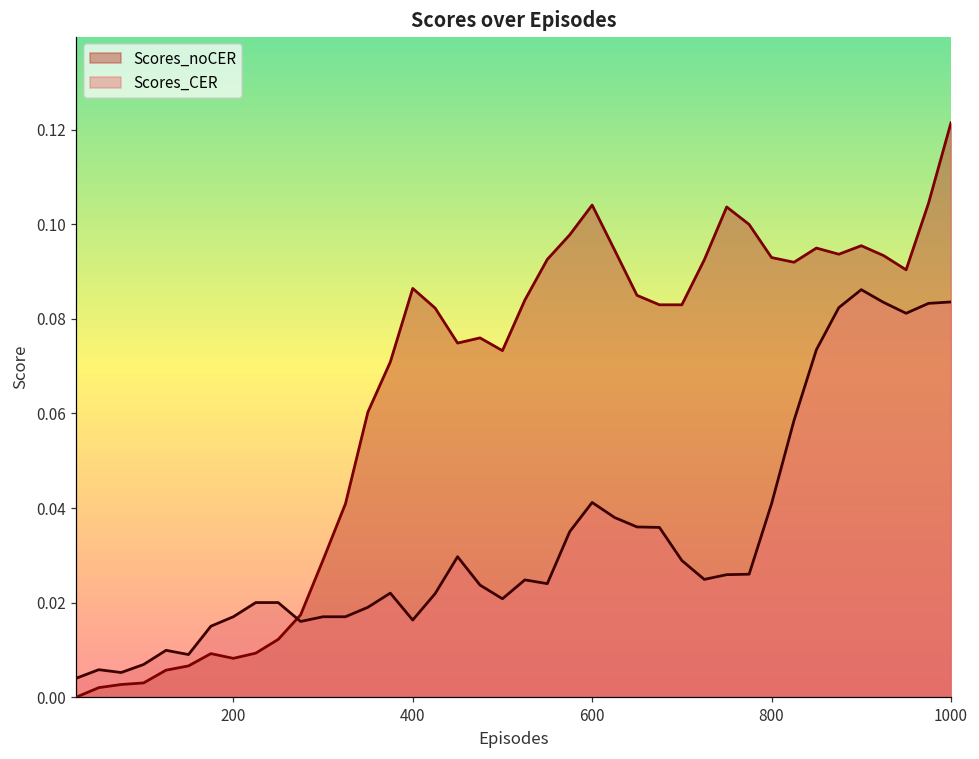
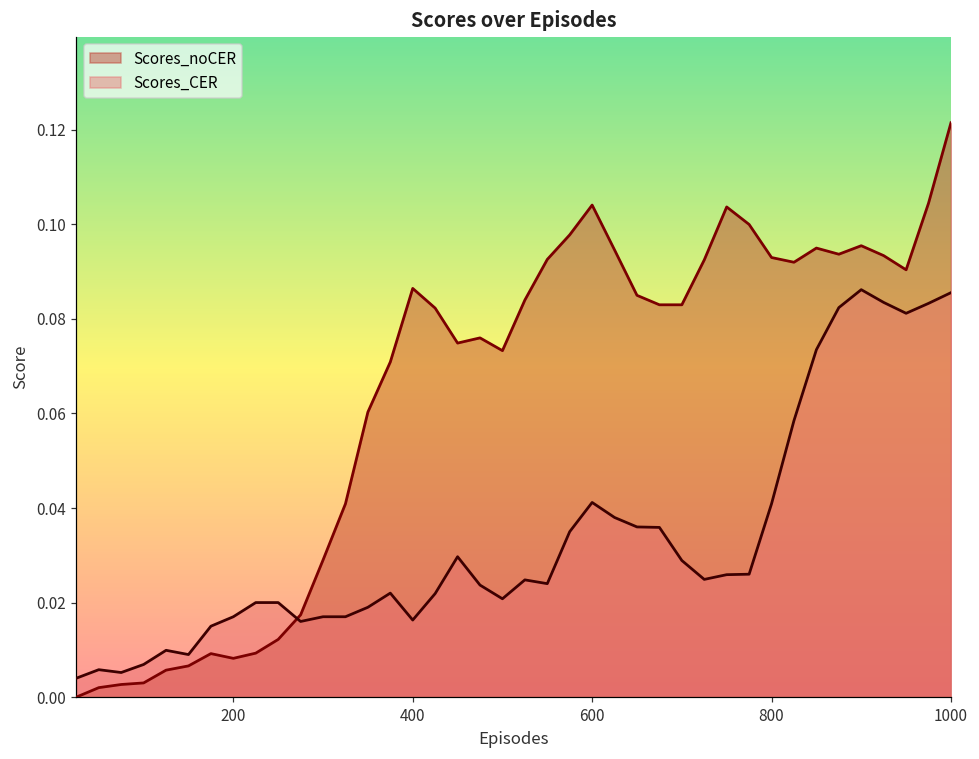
Scores_CER, 1000: 0.084 -> 0.086
